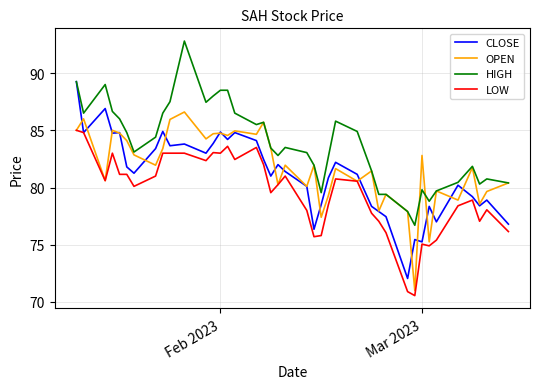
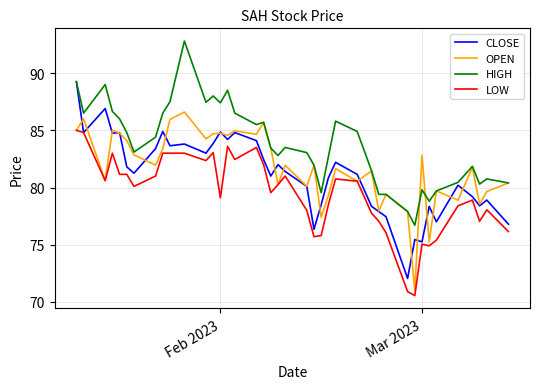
HIGH, Feb 2023: 88.5 -> 87.4
LOW, Feb 2023: 83.0 -> 79.1
